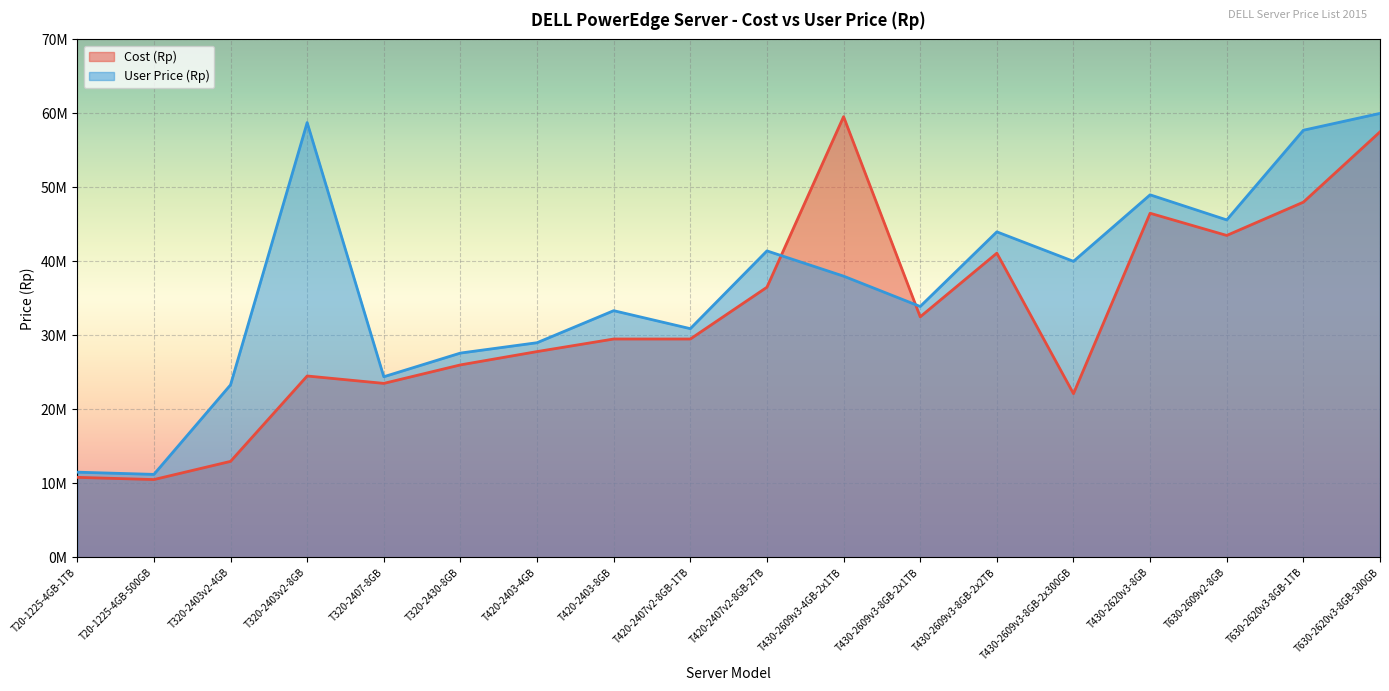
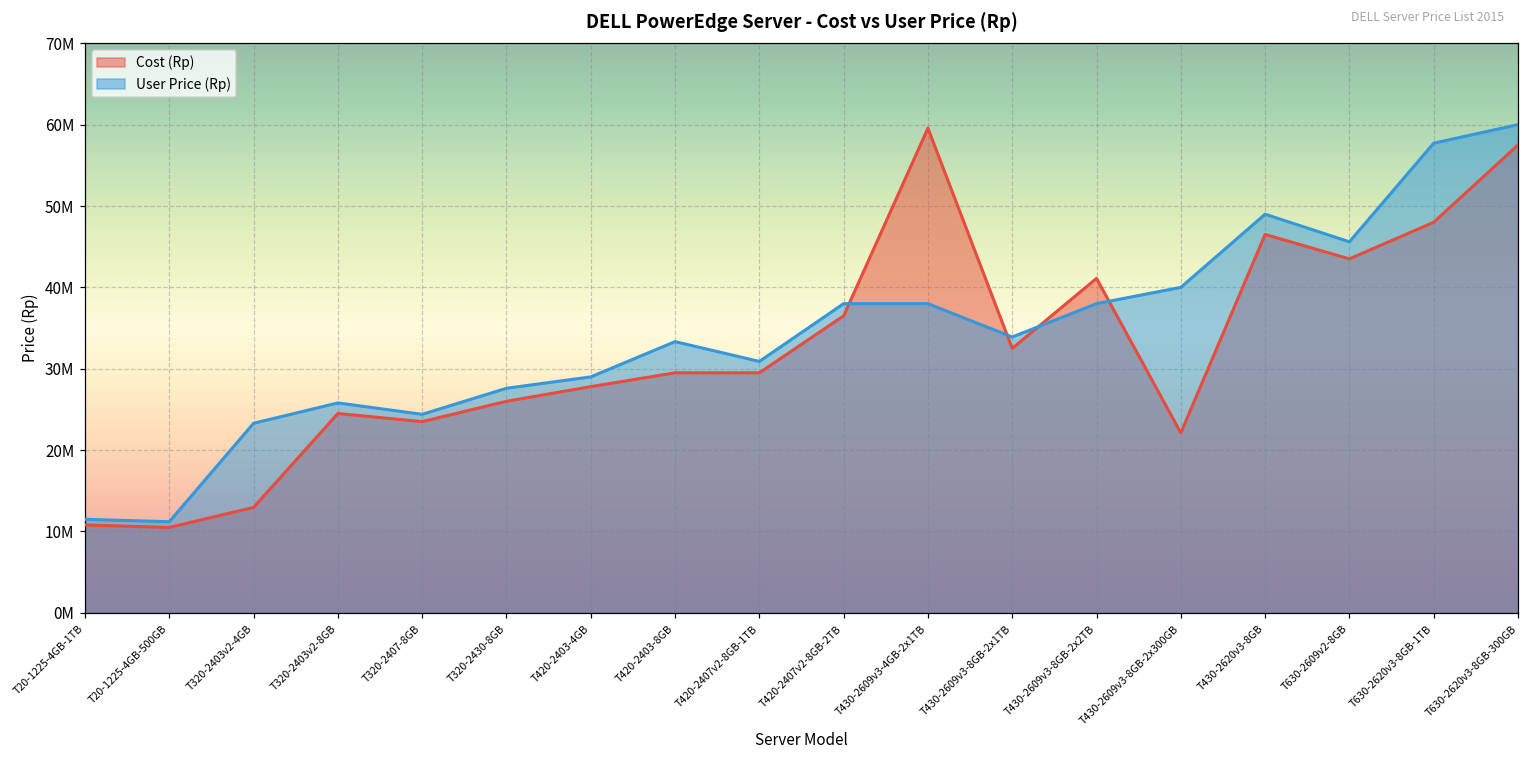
User Price (Rp), T320-2403v2-8GB: 59000000 -> 26000000
User Price (Rp), T420-2407v2-8GB-2TB: 41000000 -> 38000000
User Price (Rp), T430-2609v3-8GB-2x2TB: 44000000 -> 38000000
